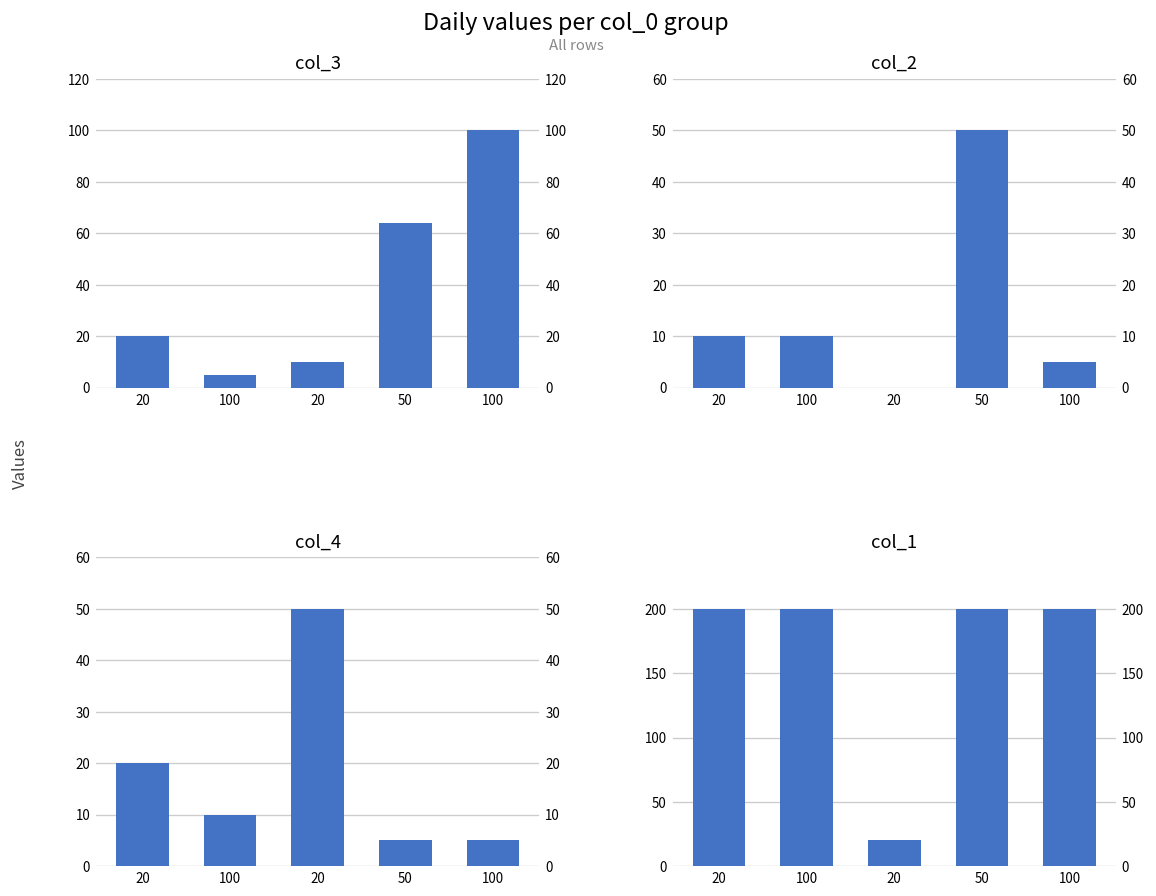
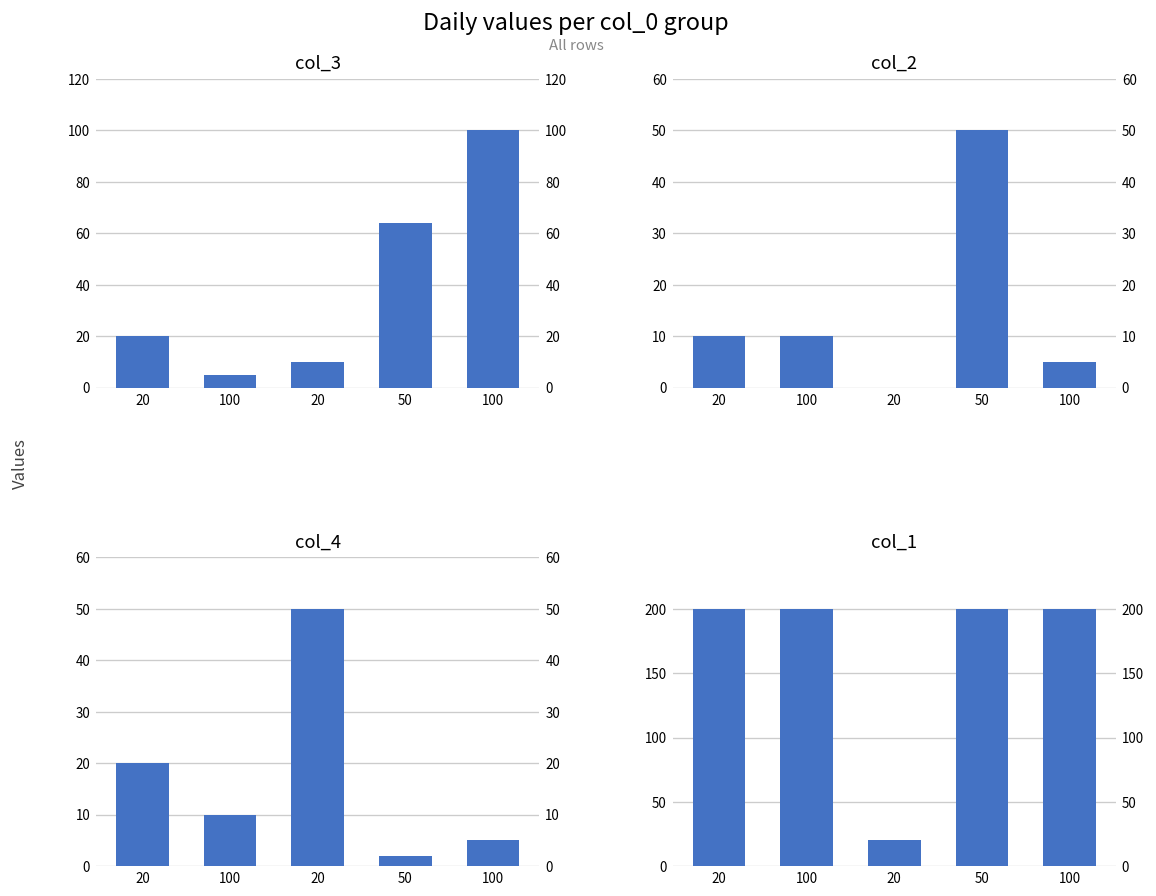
col_4, 50: 5 -> 2
